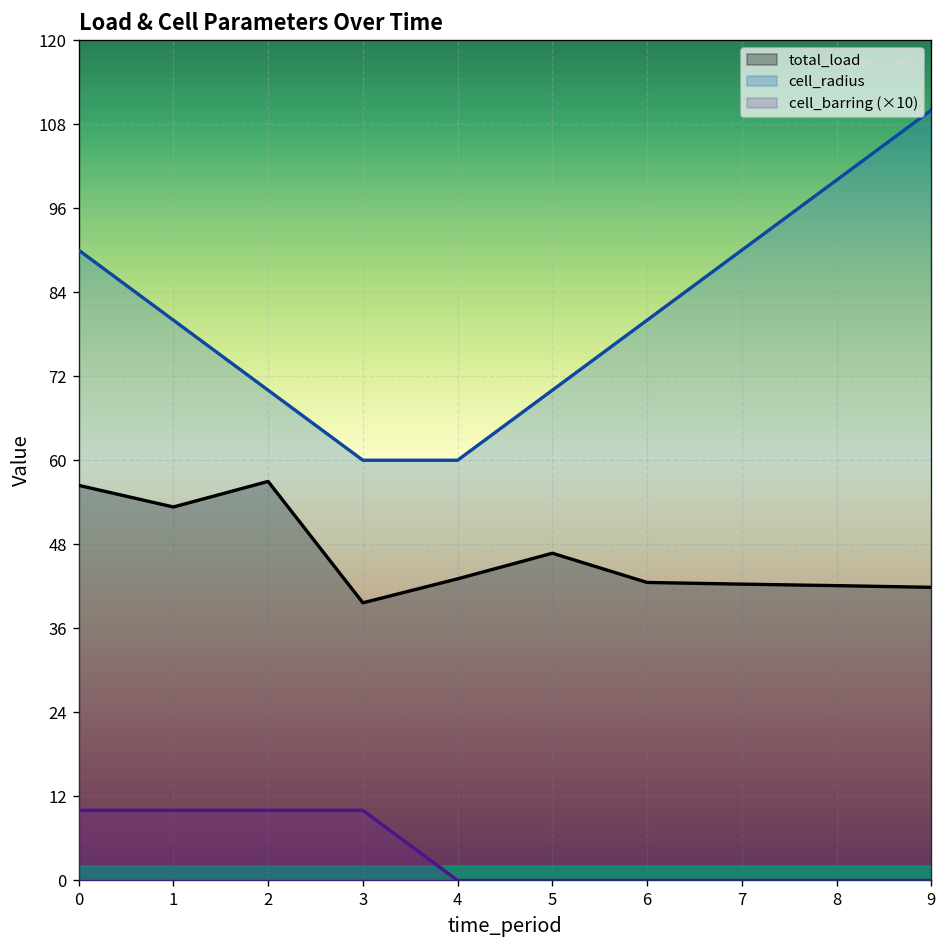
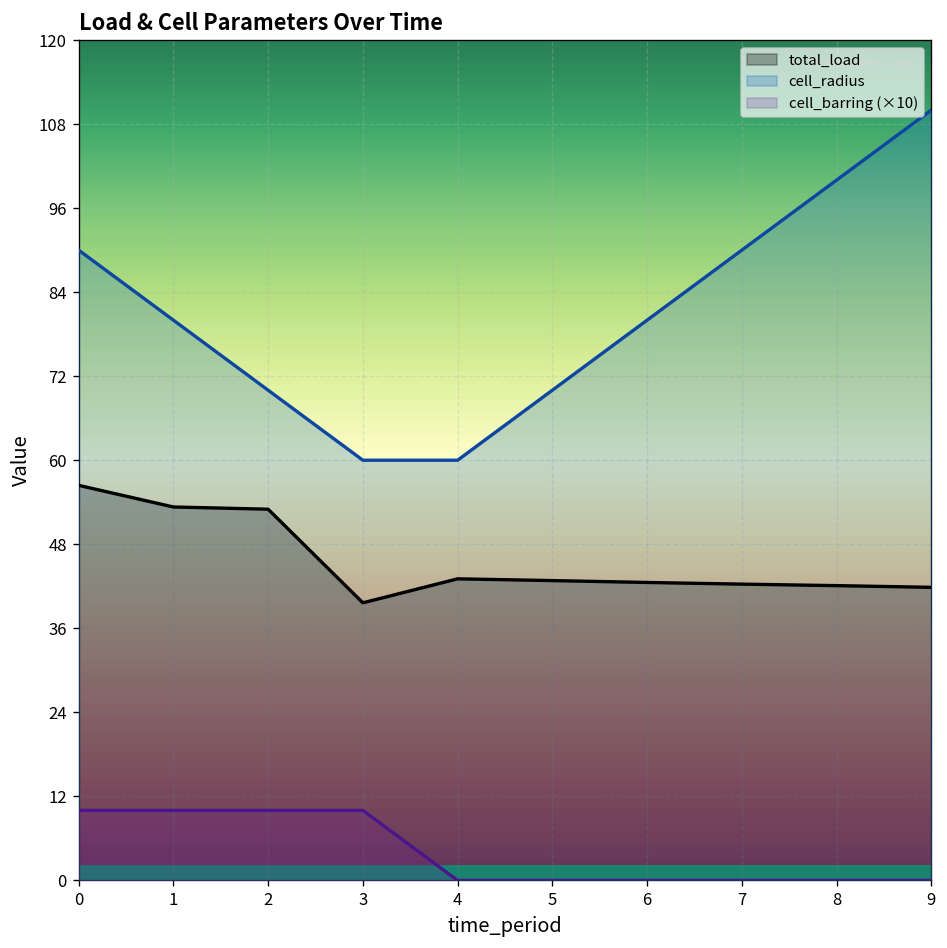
total_load, 2: 57 -> 53
total_load, 5: 47 -> 43
